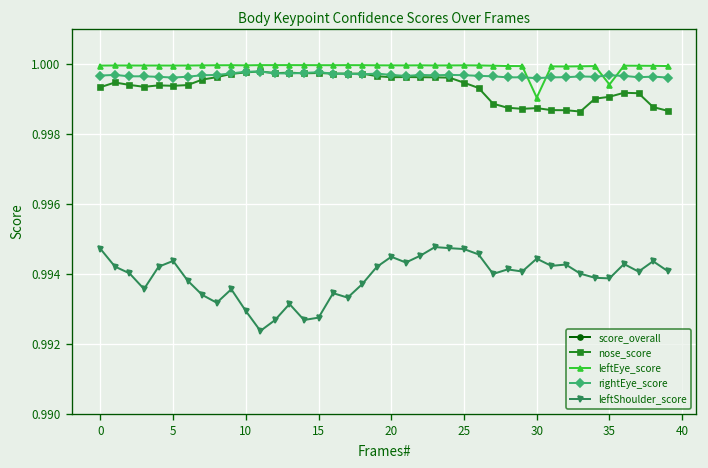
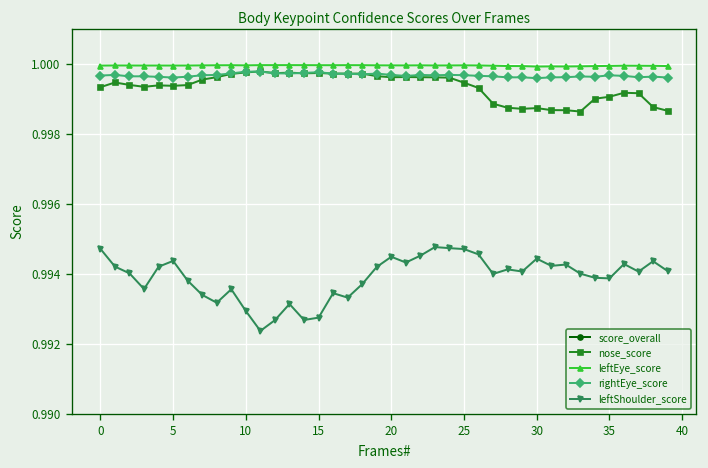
leftEye_score, 30: 0.9990 -> 0.9999
leftEye_score, 35: 0.9994 -> 1.0000
